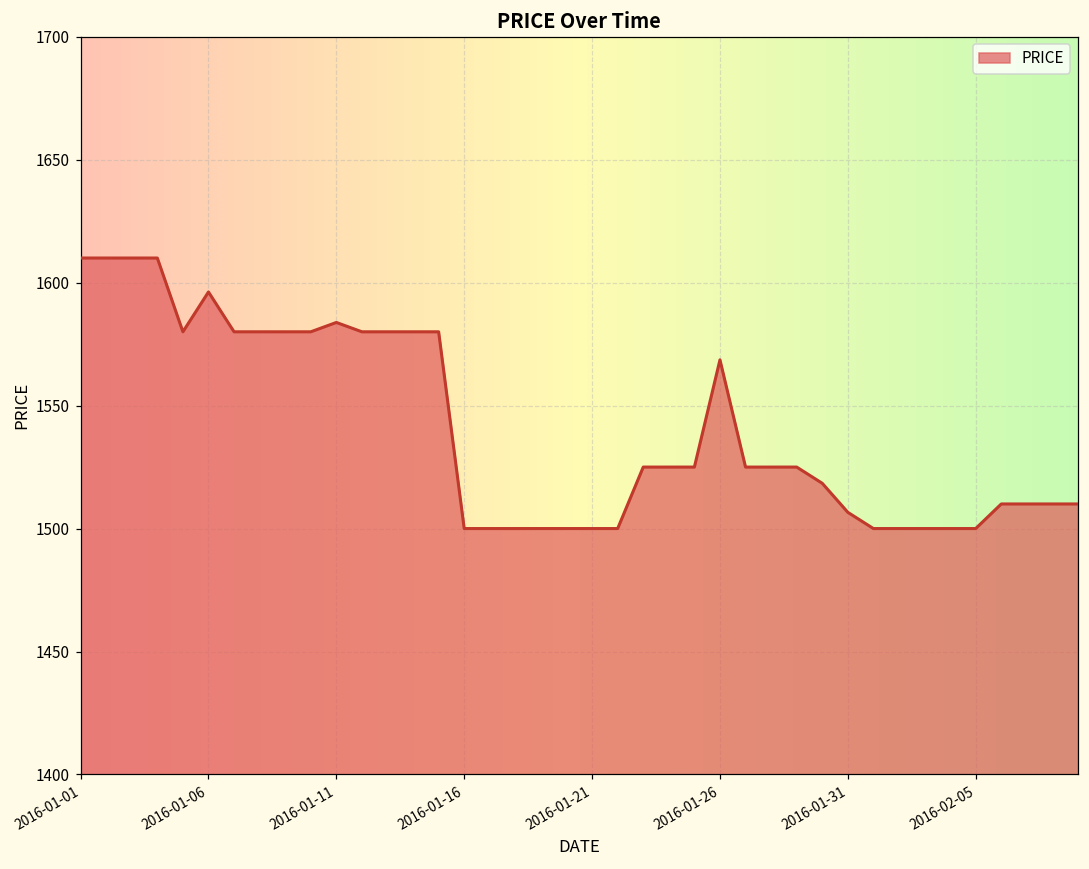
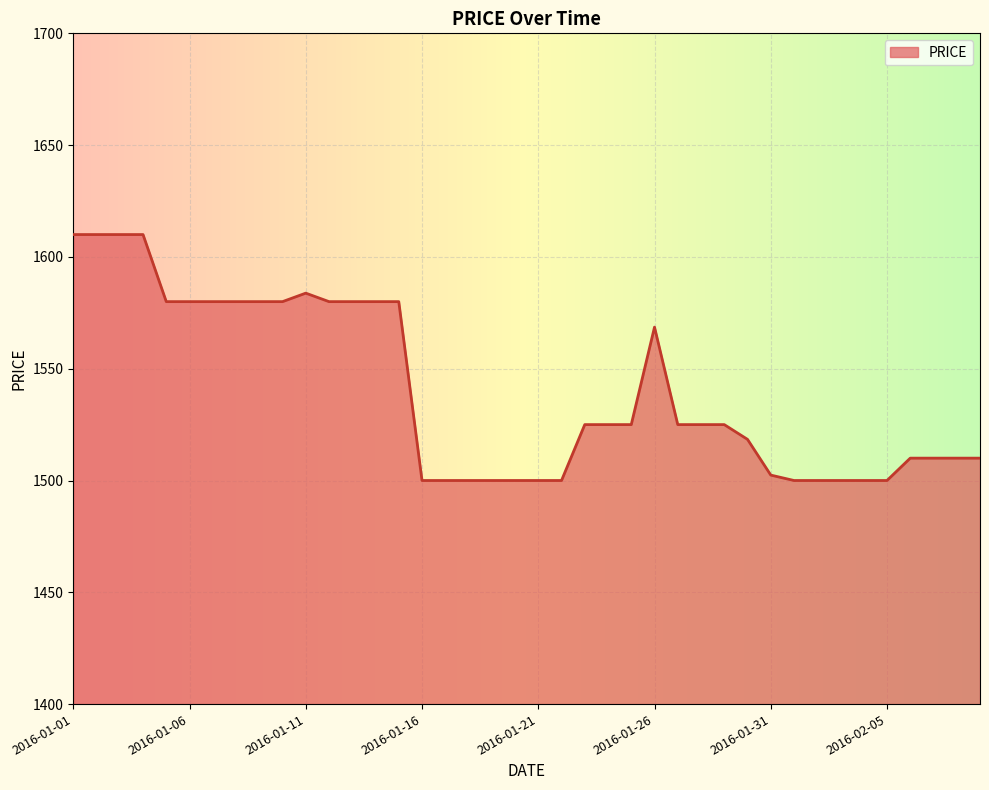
2016-01-06: 1596 -> 1580
2016-01-31: 1507 -> 1502
